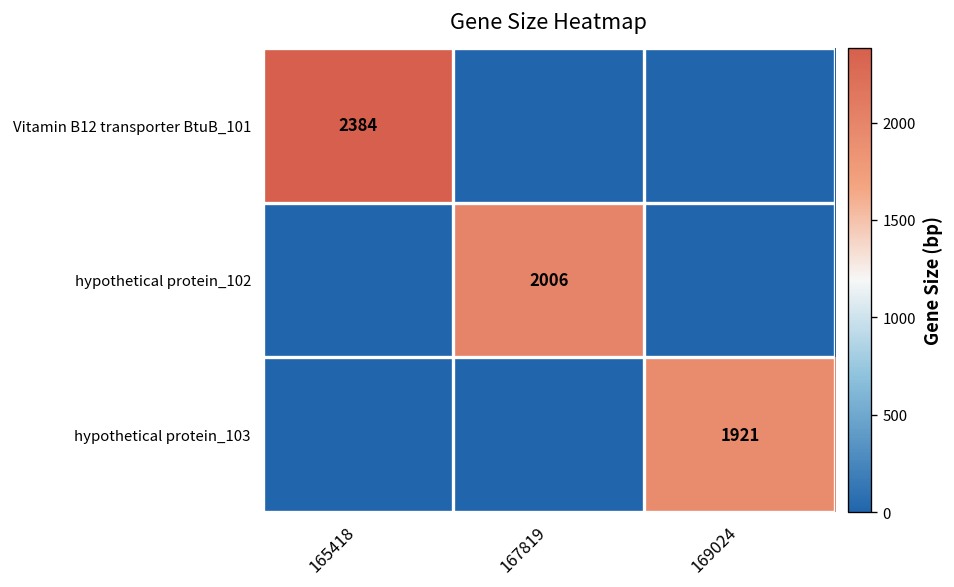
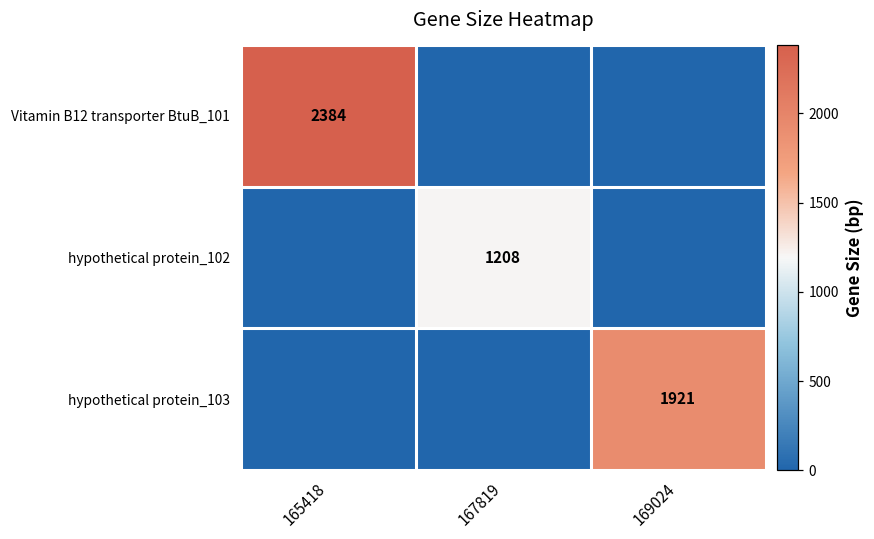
hypothetical protein_102, 167819: 2006 -> 1208
